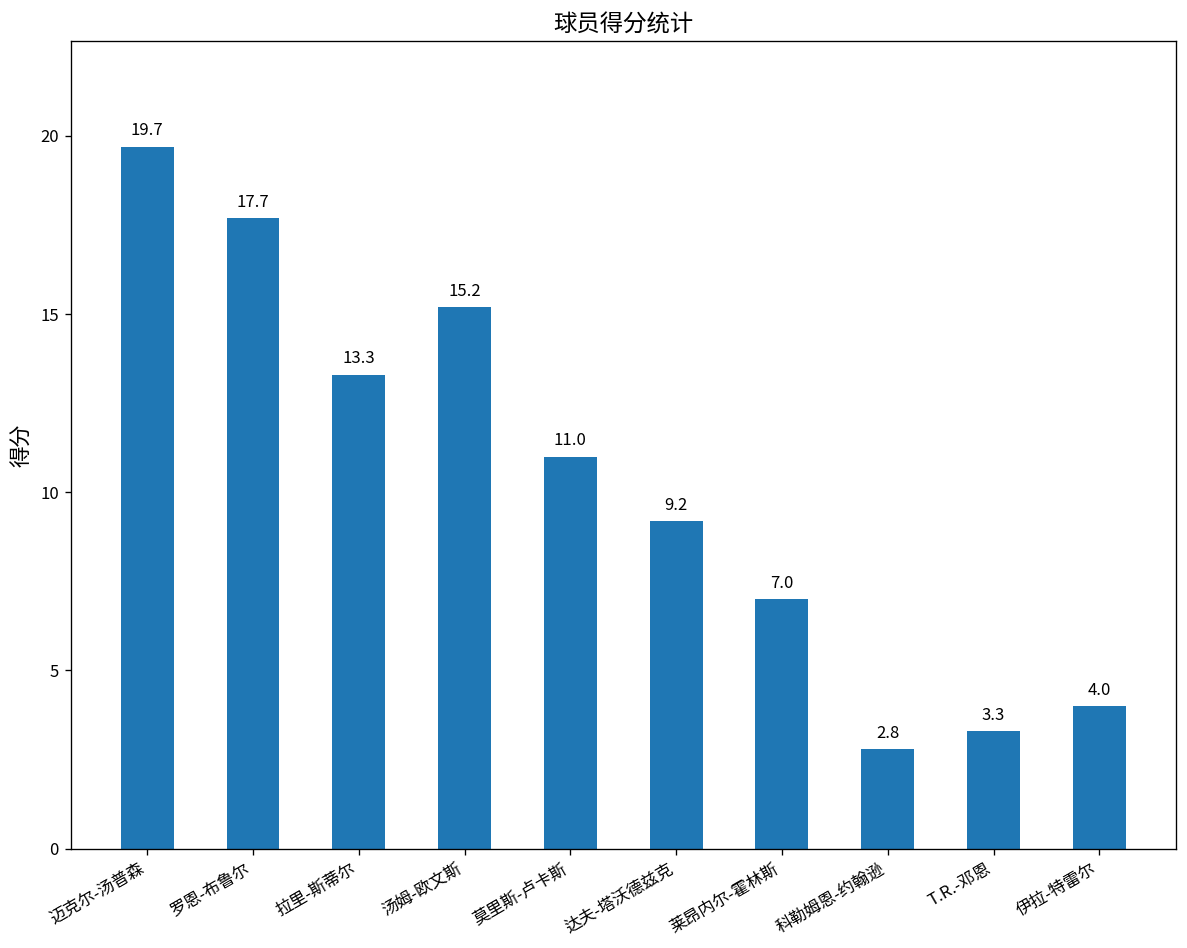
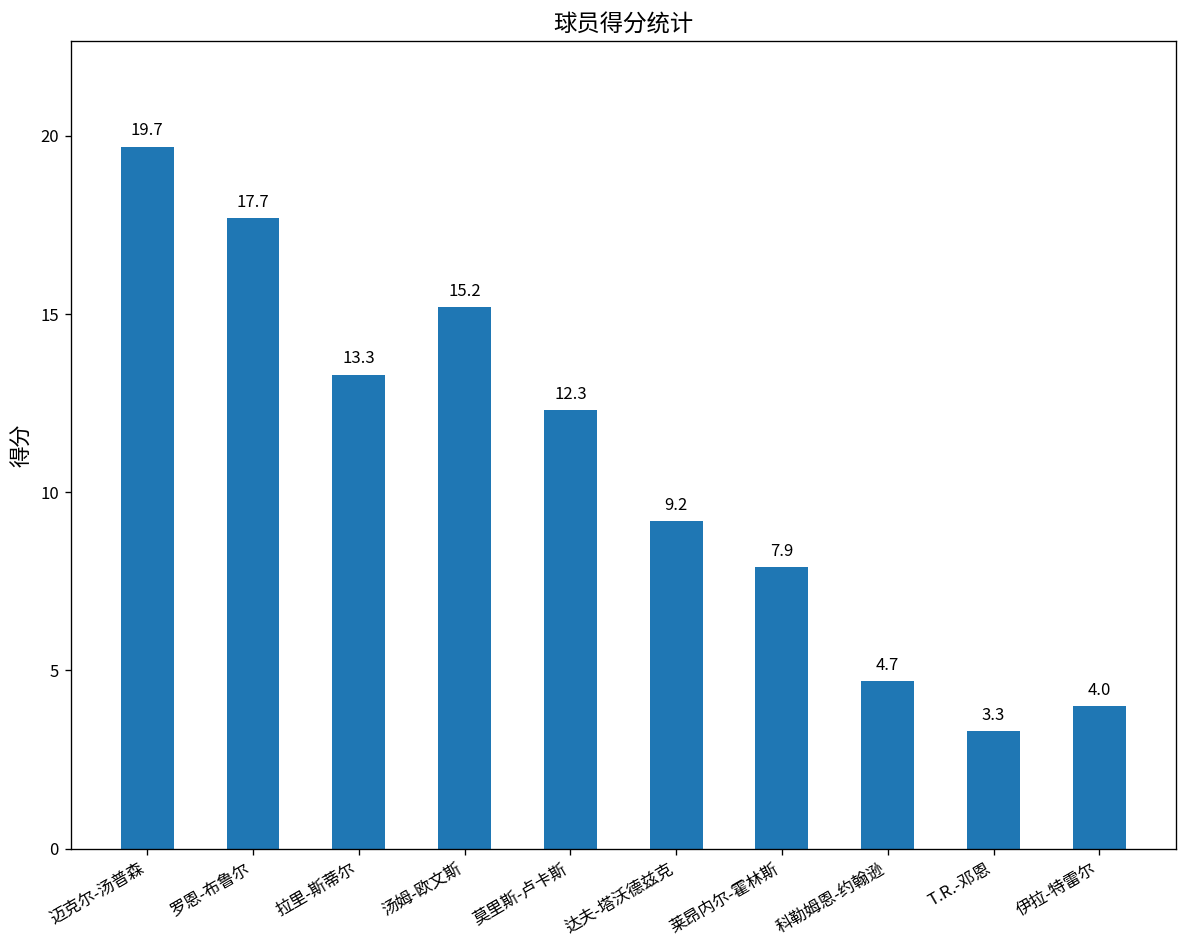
莫里斯-卢卡斯: 11.0 -> 12.3
莱昂内尔-霍林斯: 7.0 -> 7.9
科勒姆恩-约翰逊: 2.8 -> 4.7
